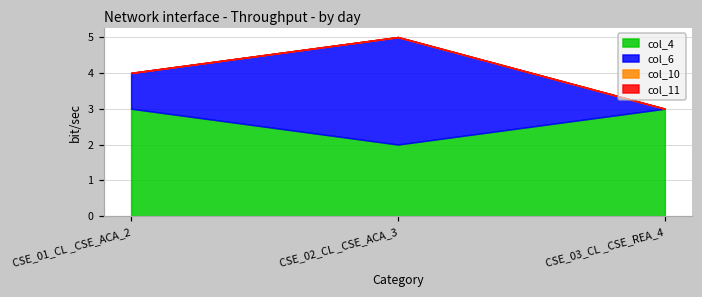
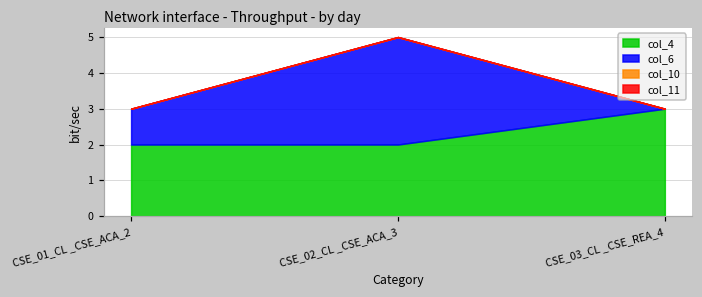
col_4, CSE_01_CL _CSE_ACA_2: 3 -> 2
